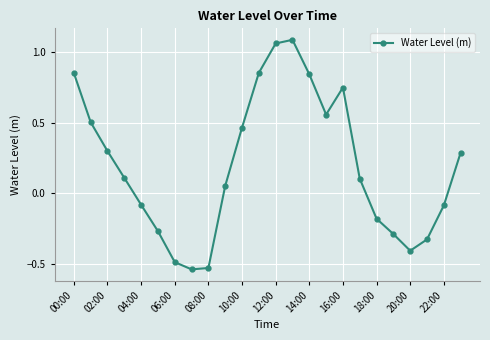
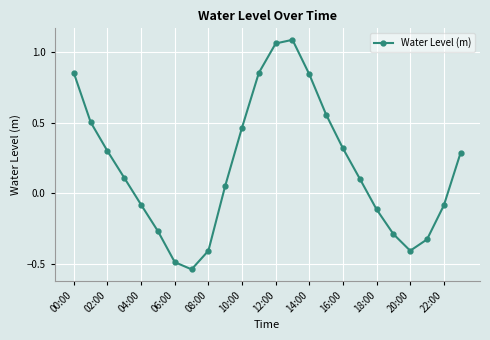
08:00: -0.53 -> -0.41
16:00: 0.75 -> 0.32
18:00: -0.18 -> -0.11
